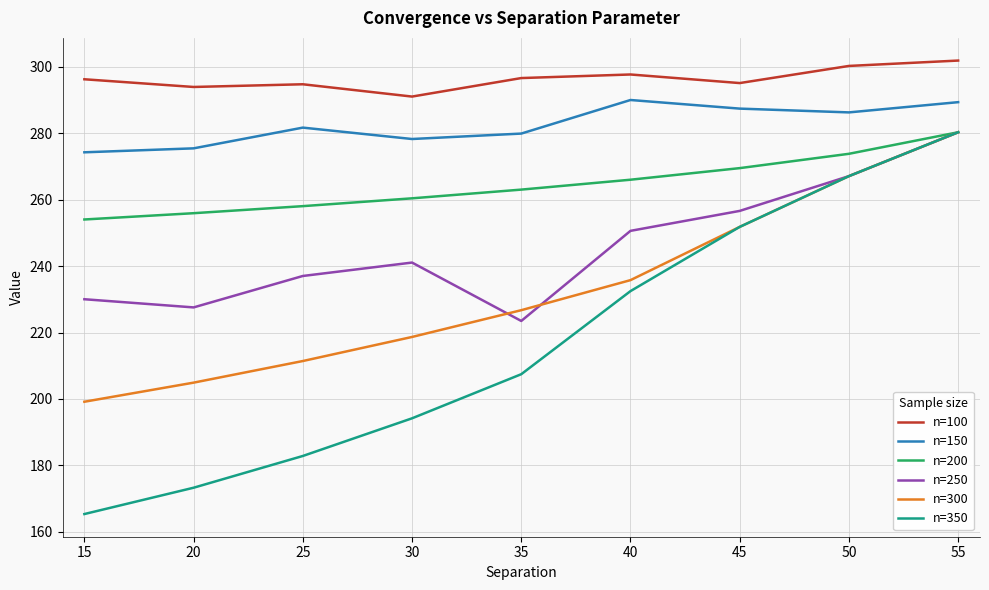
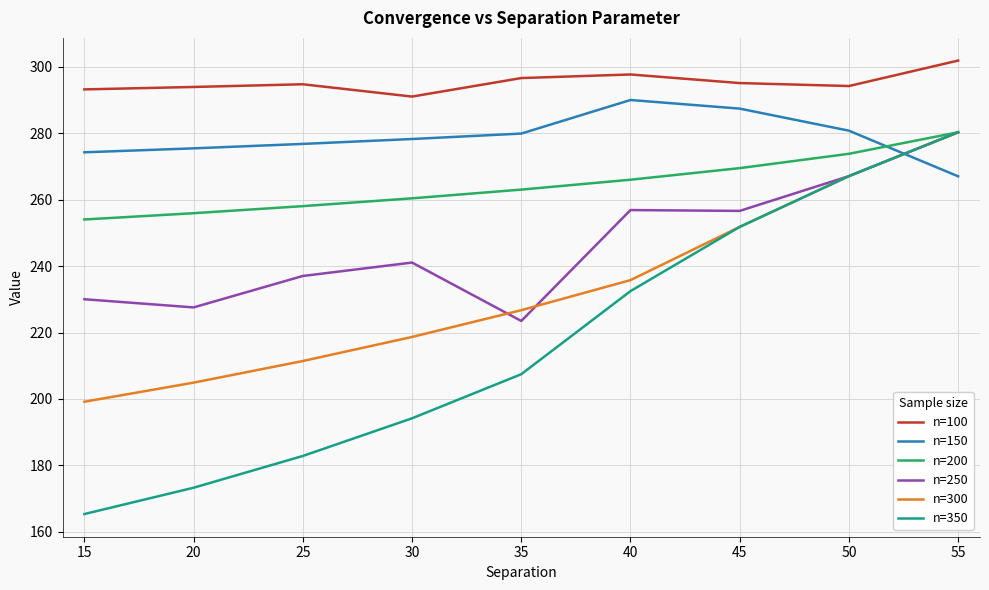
n=100, 15: 296 -> 293
n=150, 25: 282 -> 277
n=250, 40: 251 -> 257
n=100, 50: 300 -> 294
n=150, 50: 286 -> 281
n=150, 55: 289 -> 267
